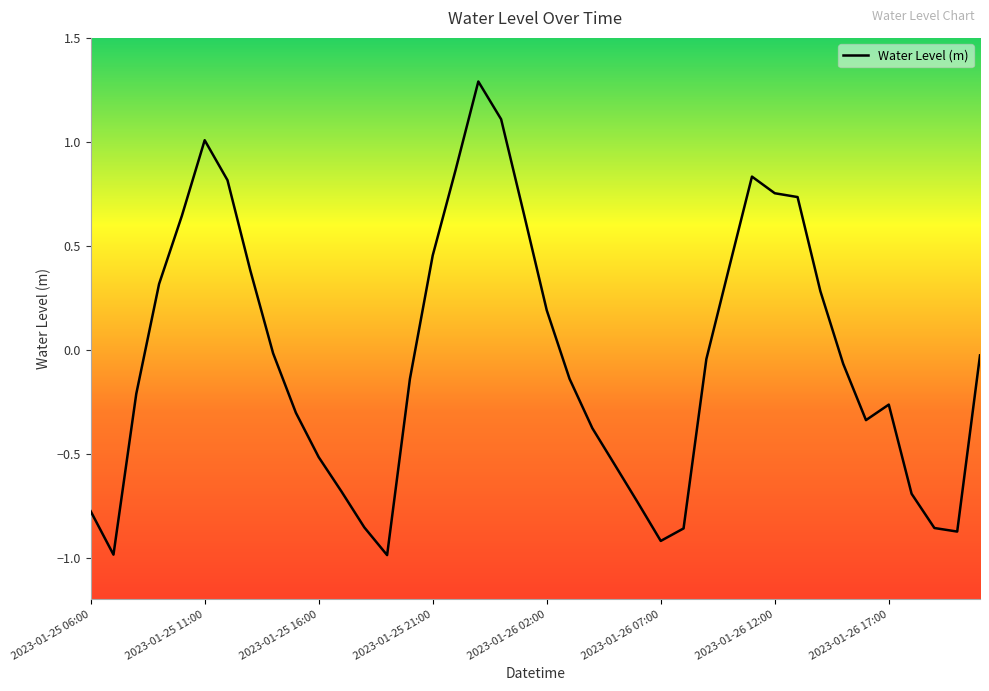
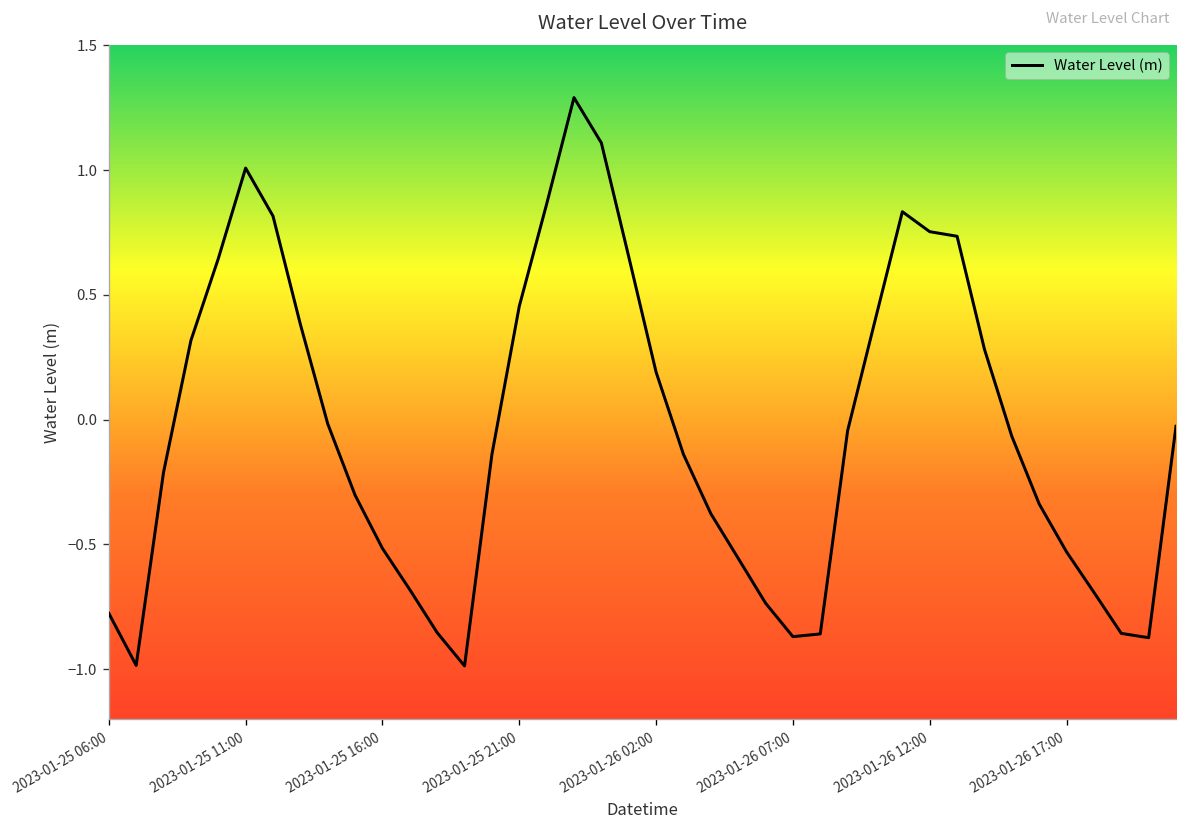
2023-01-26 07:00: -0.92 -> -0.87
2023-01-26 17:00: -0.26 -> -0.53
